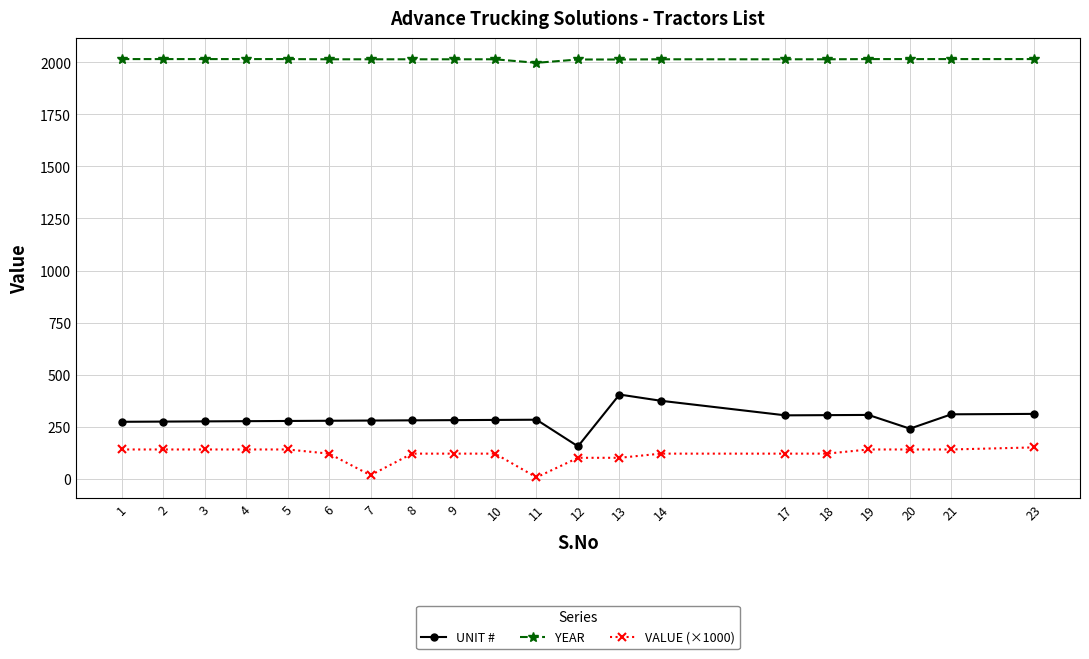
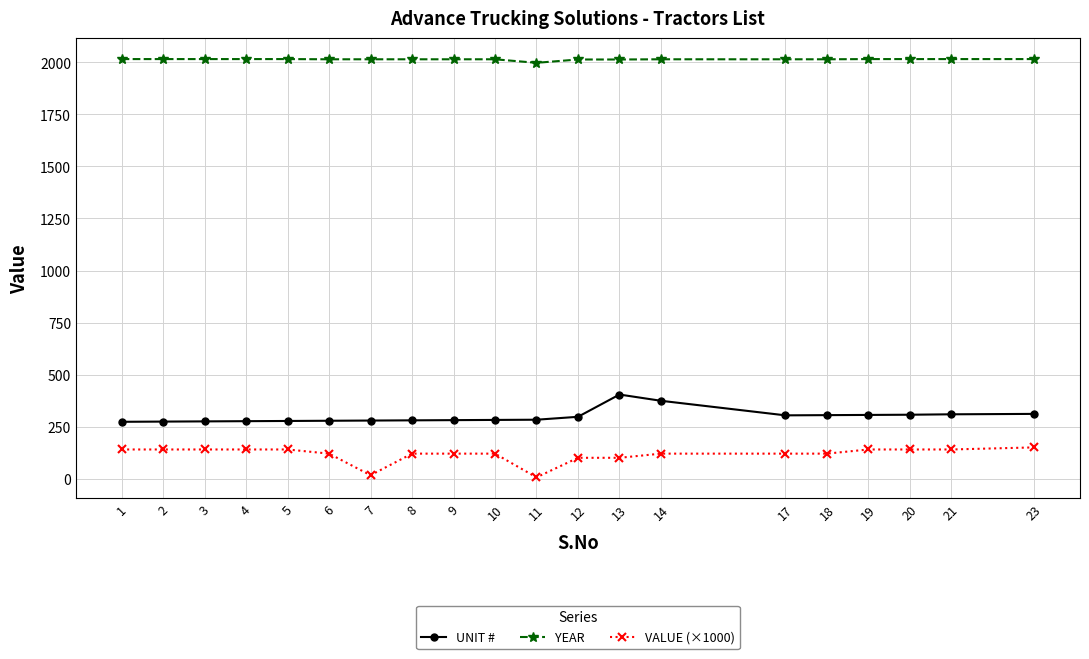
UNIT #, 12: 160 -> 300
UNIT #, 20: 240 -> 310
